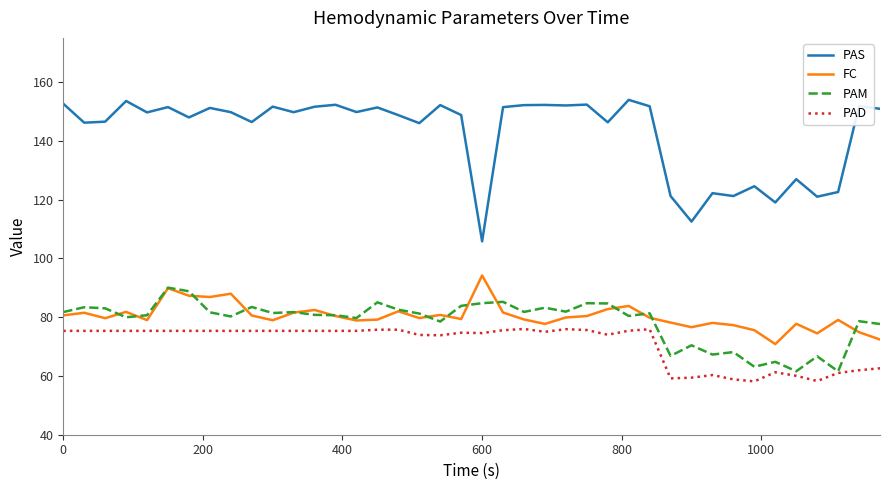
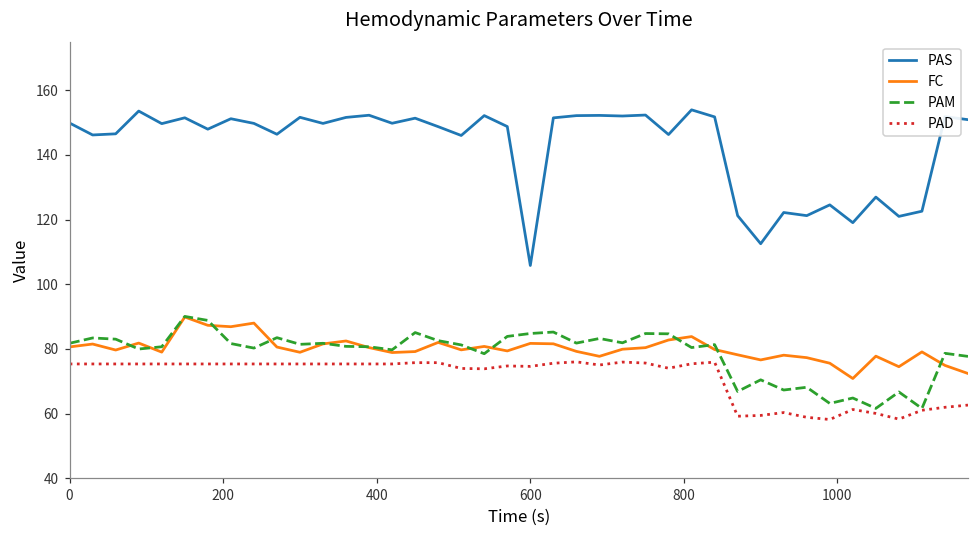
PAS, 0: 153 -> 150
FC, 600: 94 -> 82
